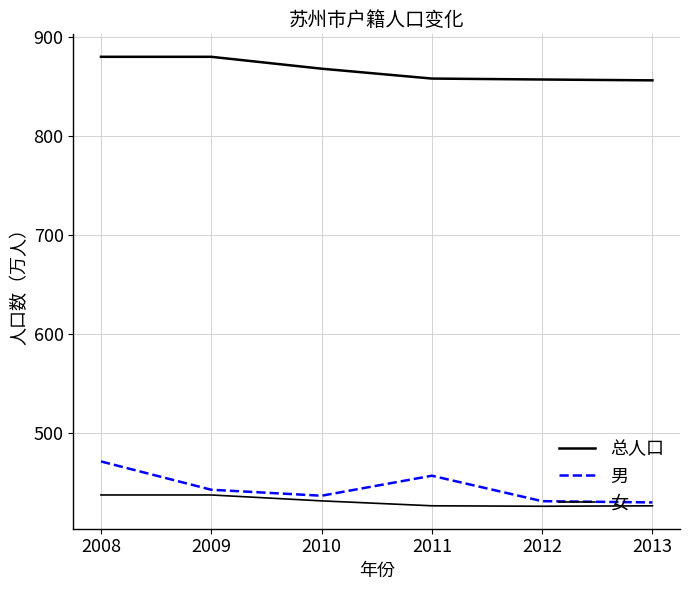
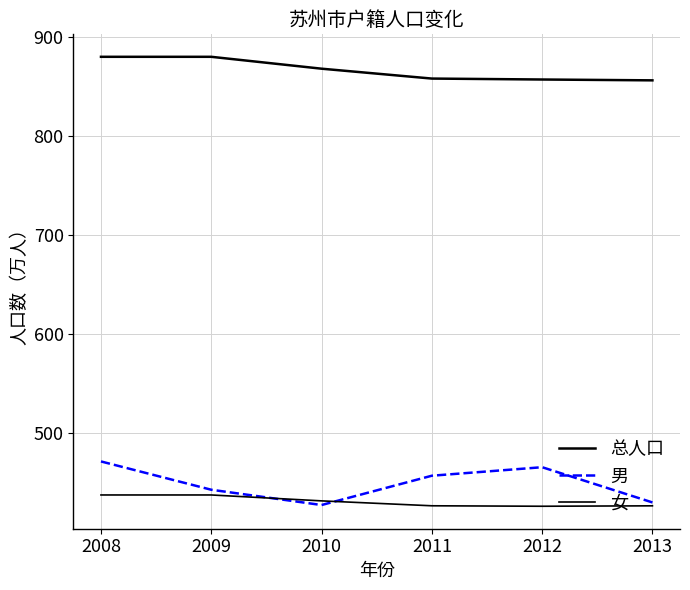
男, 2010: 440 -> 430
男, 2012: 430 -> 470
